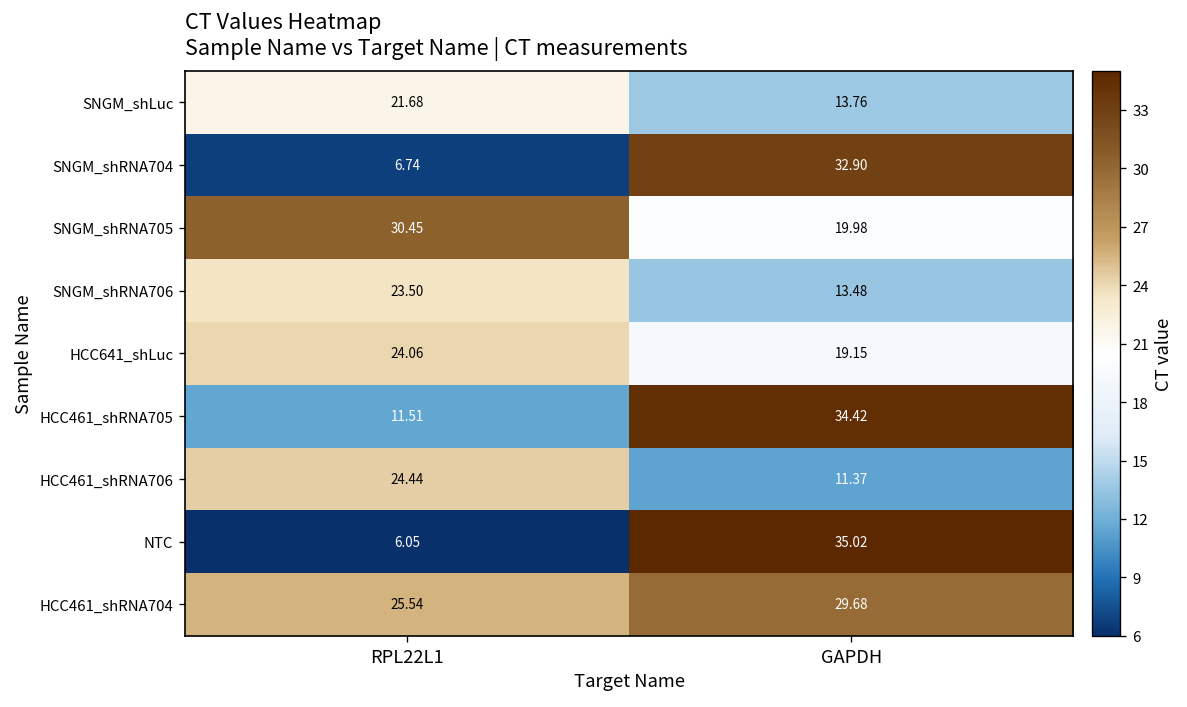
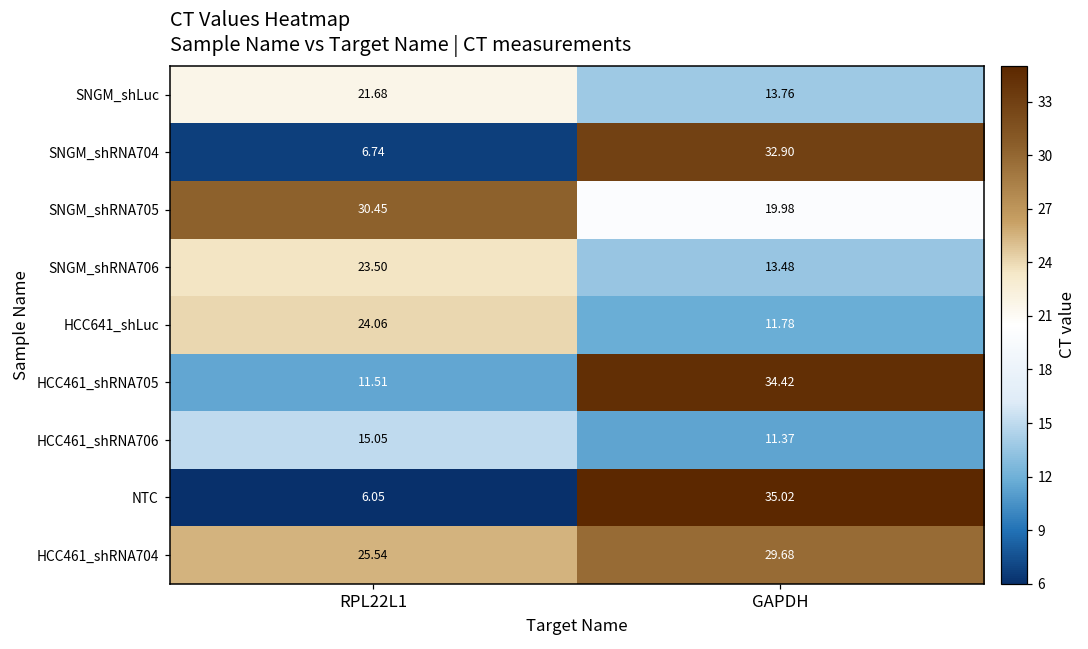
HCC641_shLuc, GAPDH: 19.15 -> 11.78
HCC461_shRNA706, RPL22L1: 24.44 -> 15.05
